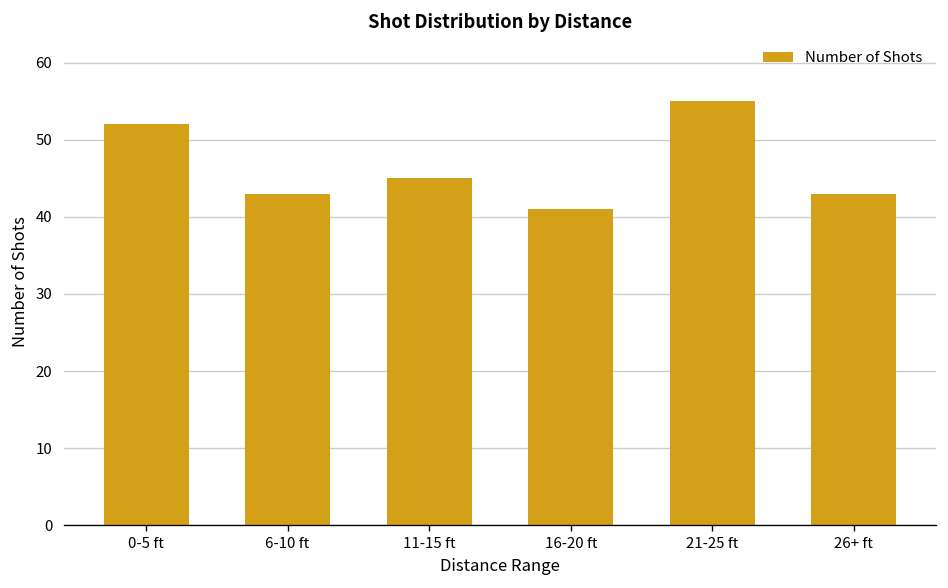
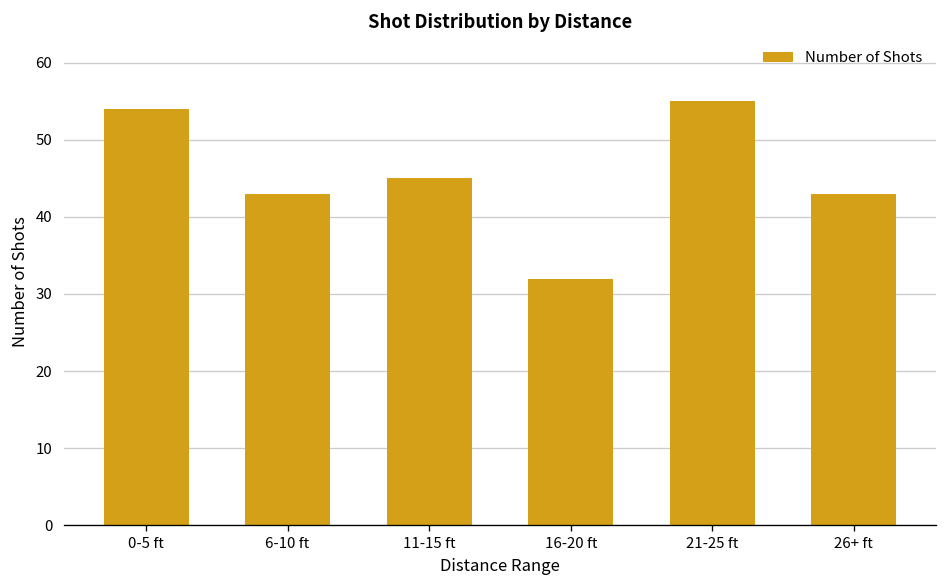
0-5 ft: 52 -> 54
16-20 ft: 41 -> 32
